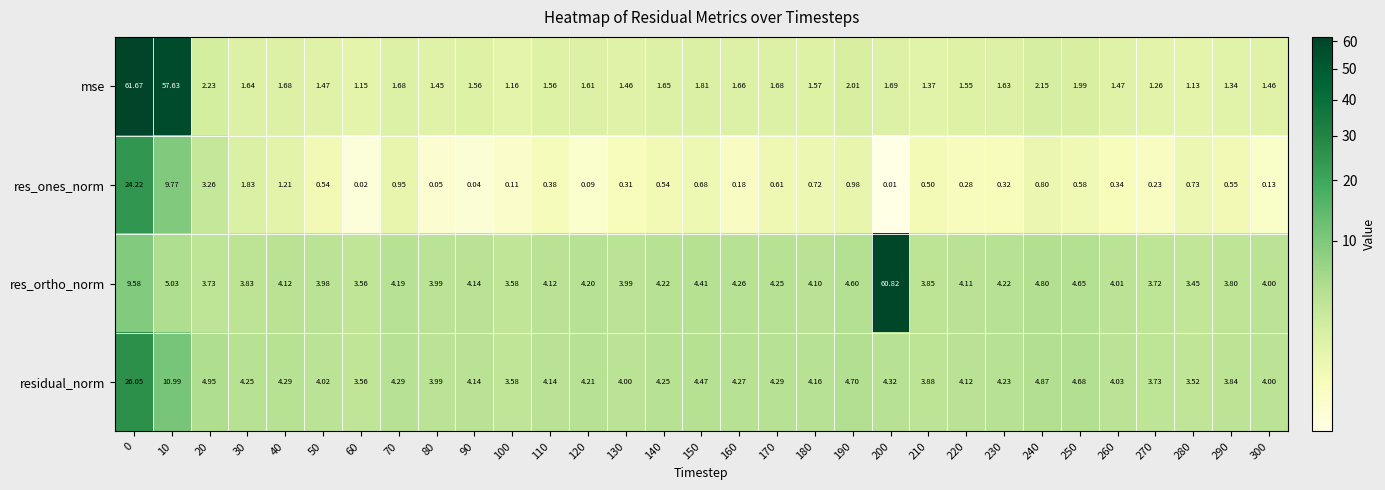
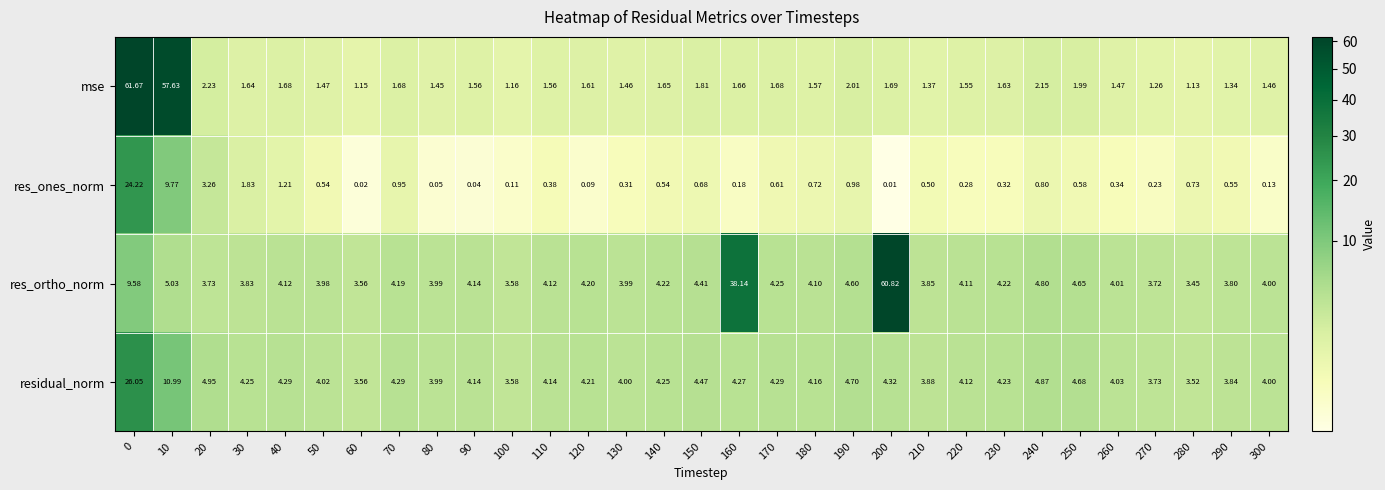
res_ortho_norm, 160: 4.26 -> 38.14
